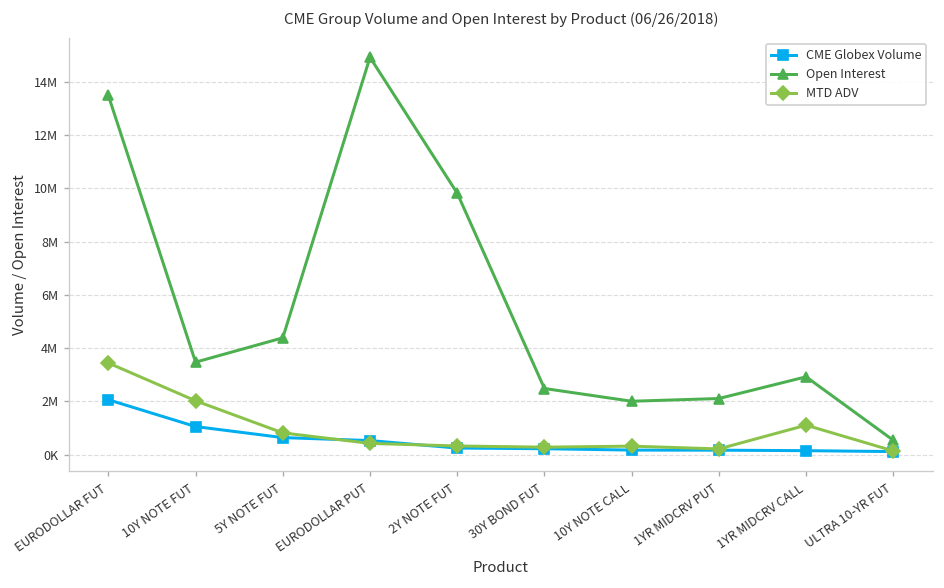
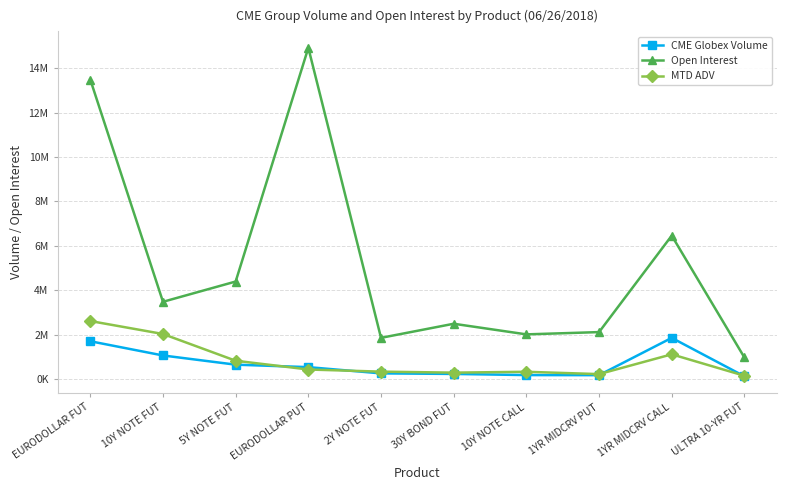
CME Globex Volume, EURODOLLAR FUT: 2100000 -> 1700000
MTD ADV, EURODOLLAR FUT: 3400000 -> 2600000
Open Interest, 2Y NOTE FUT: 9800000 -> 1900000
CME Globex Volume, 1YR MIDCRV CALL: 200000 -> 1900000
Open Interest, 1YR MIDCRV CALL: 2900000 -> 6500000
Open Interest, ULTRA 10-YR FUT: 500000 -> 1000000
